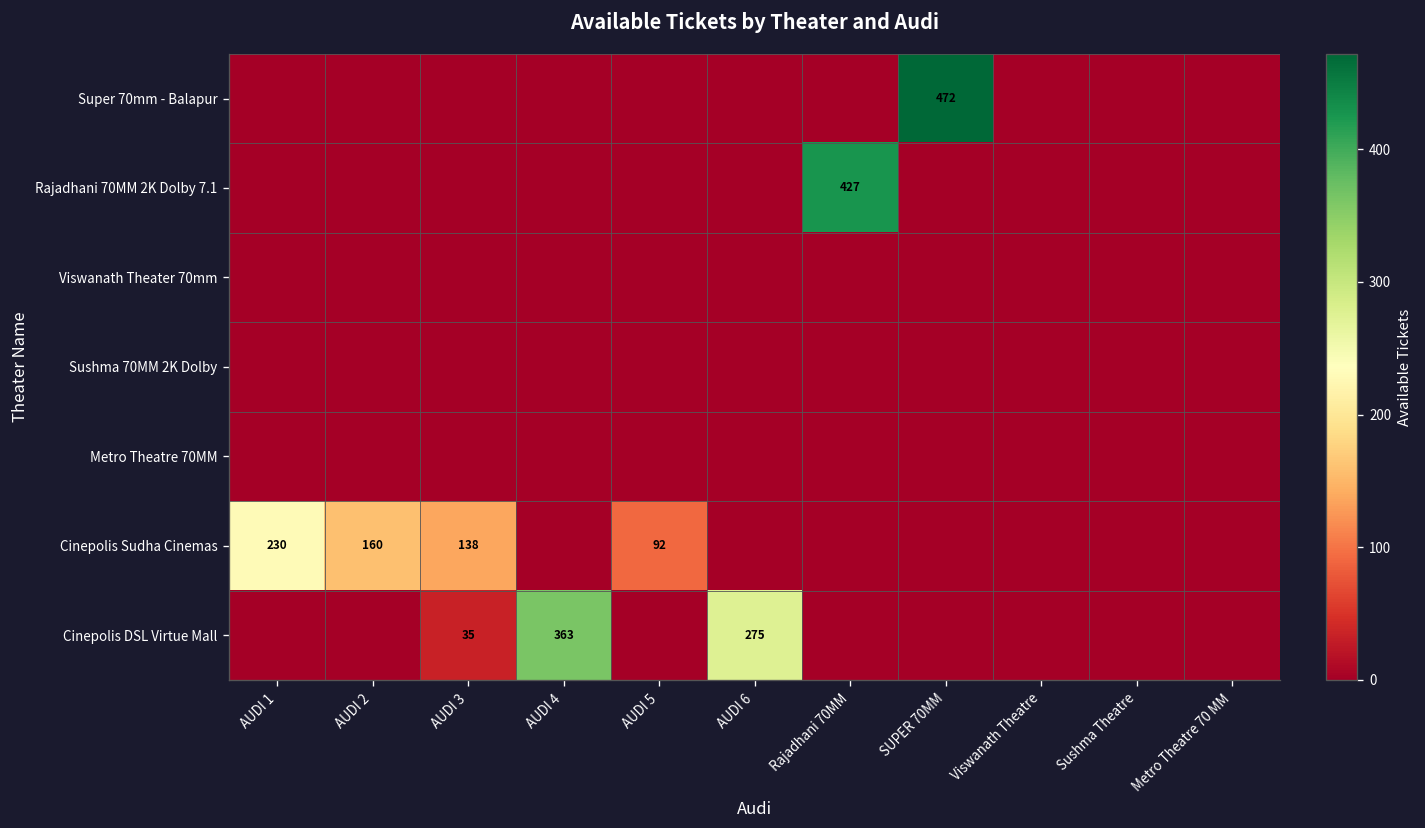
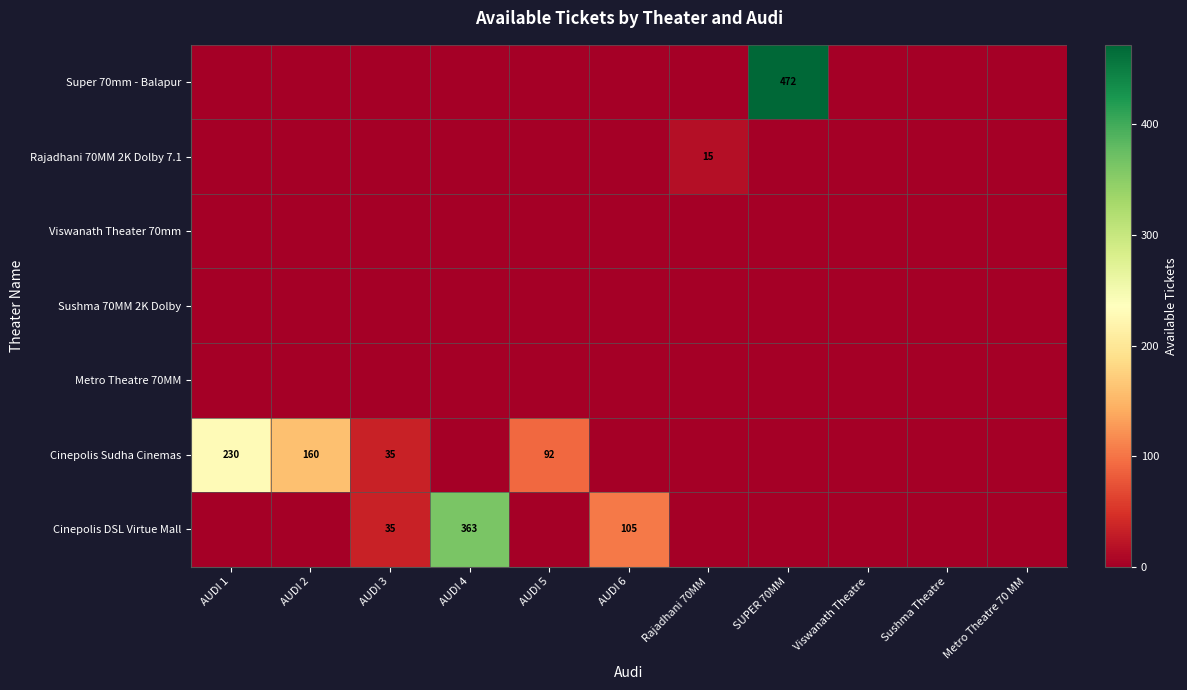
Rajadhani 70MM 2K Dolby 7.1, Rajadhani 70MM: 427 -> 15
Cinepolis Sudha Cinemas, AUDI 3: 138 -> 35
Cinepolis DSL Virtue Mall, AUDI 6: 275 -> 105
